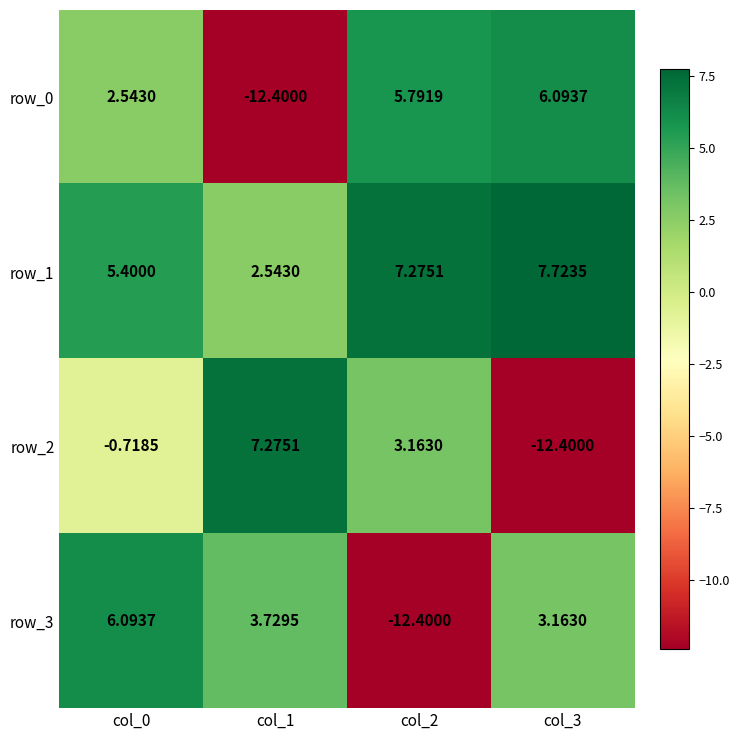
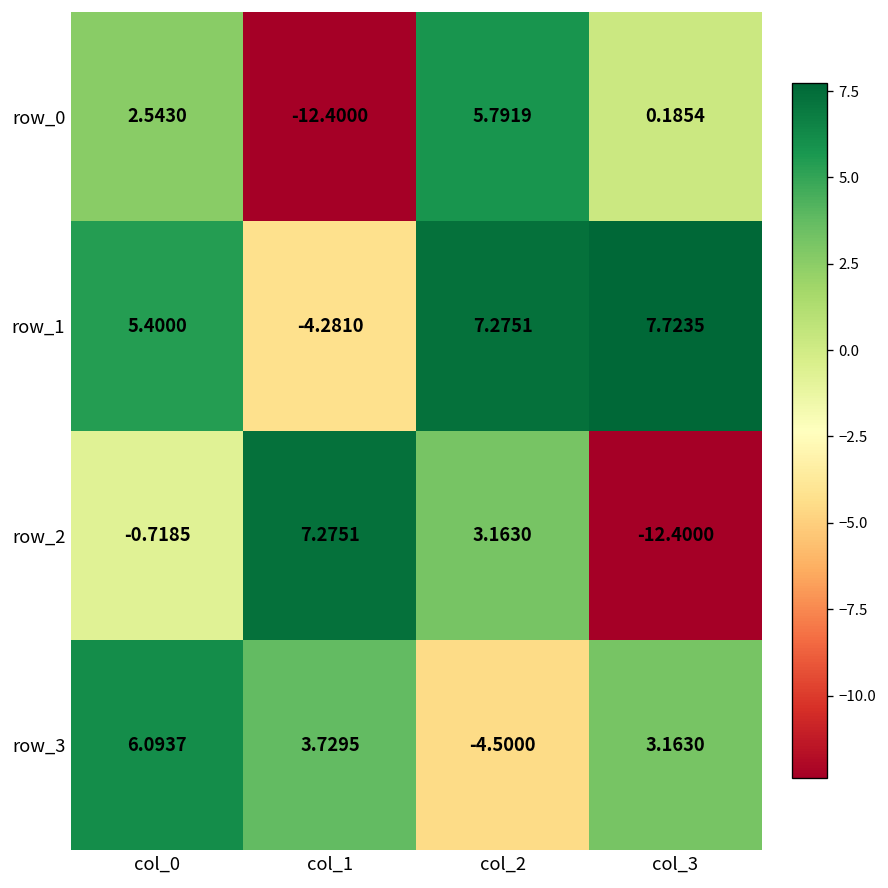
row_0, col_3: 6.0937 -> 0.1854
row_1, col_1: 2.5430 -> -4.2810
row_3, col_2: -12.4000 -> -4.5000
